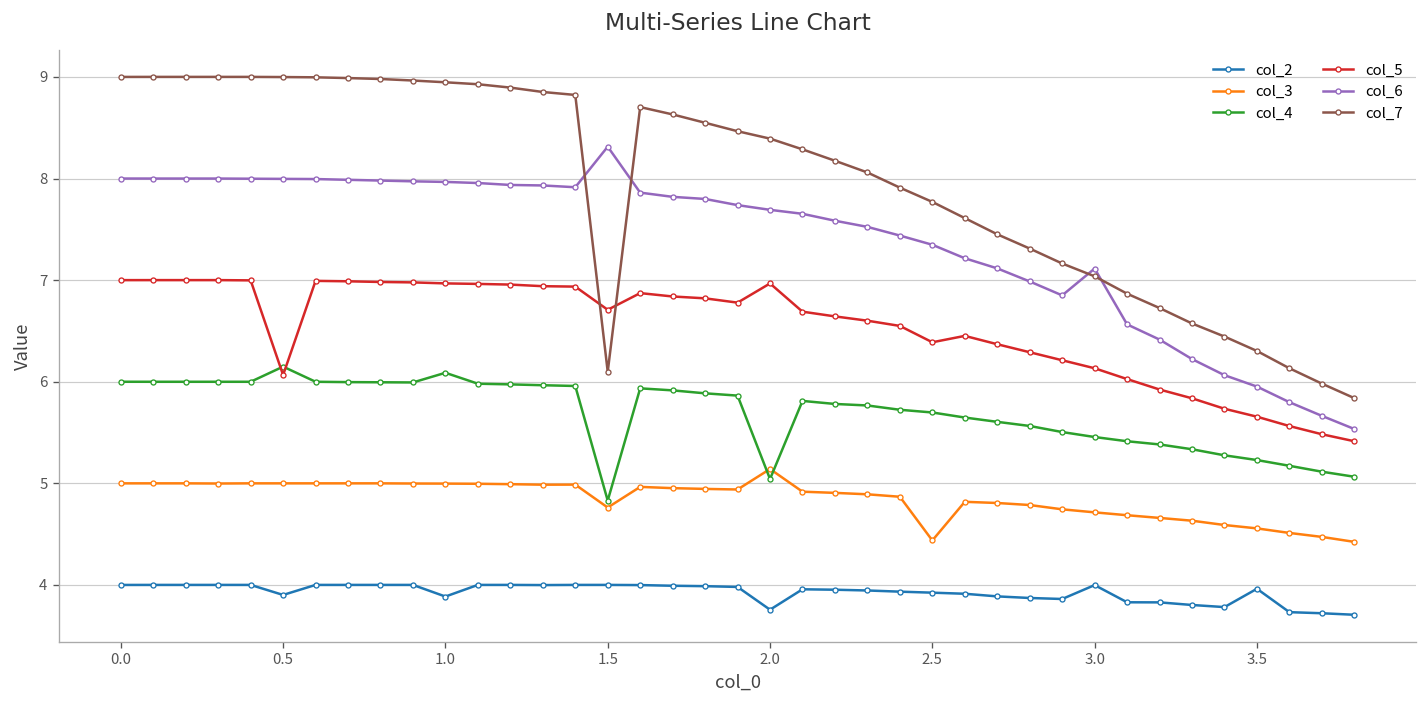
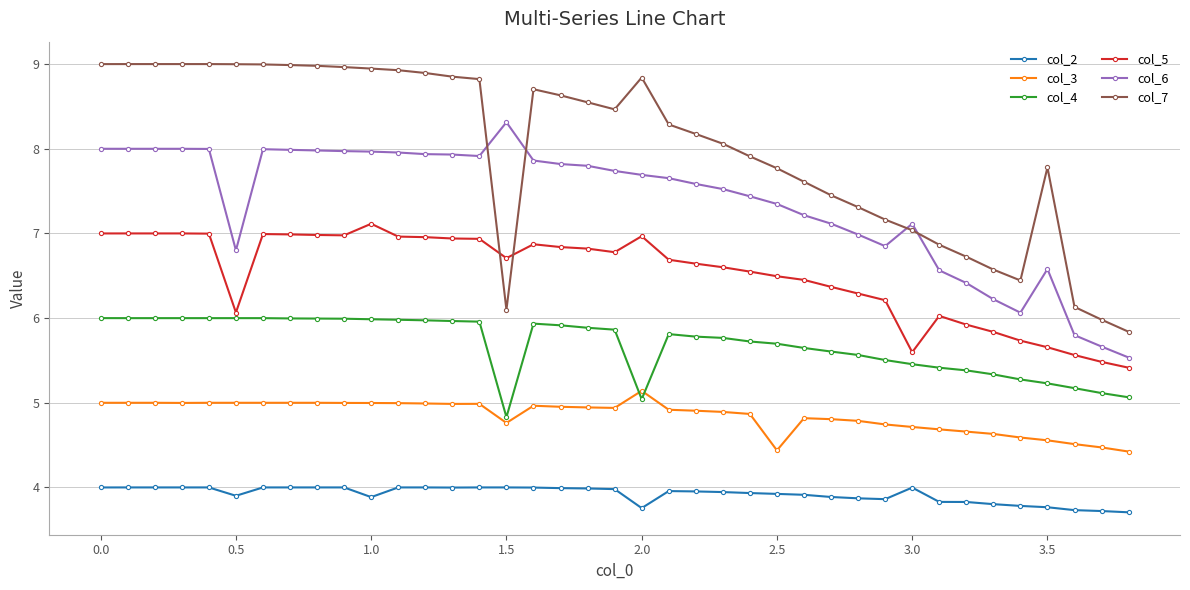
col_4, 0.5: 6.1 -> 6.0
col_6, 0.5: 8.0 -> 6.8
col_4, 1.0: 6.1 -> 6.0
col_5, 1.0: 7.0 -> 7.1
col_7, 2.0: 8.4 -> 8.8
col_5, 2.5: 6.4 -> 6.5
col_5, 3.0: 6.1 -> 5.6
col_2, 3.5: 4.0 -> 3.8
col_6, 3.5: 6.0 -> 6.6
col_7, 3.5: 6.3 -> 7.8
